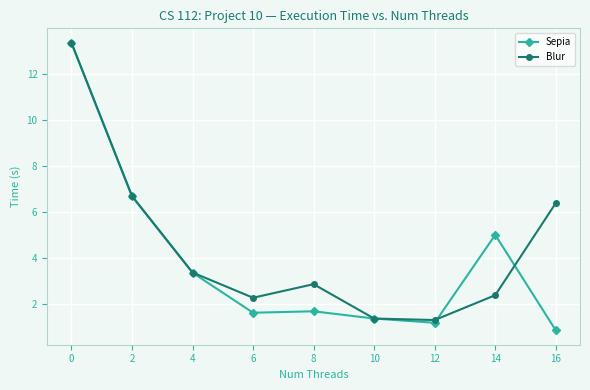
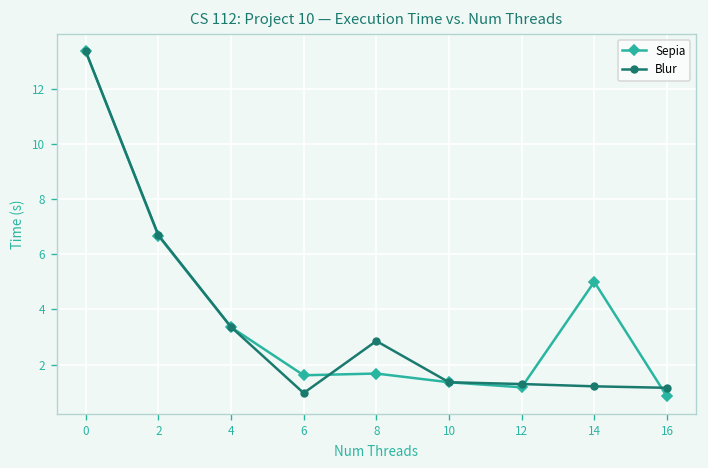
Blur, 6: 2.3 -> 1.0
Blur, 14: 2.4 -> 1.2
Blur, 16: 6.4 -> 1.2
